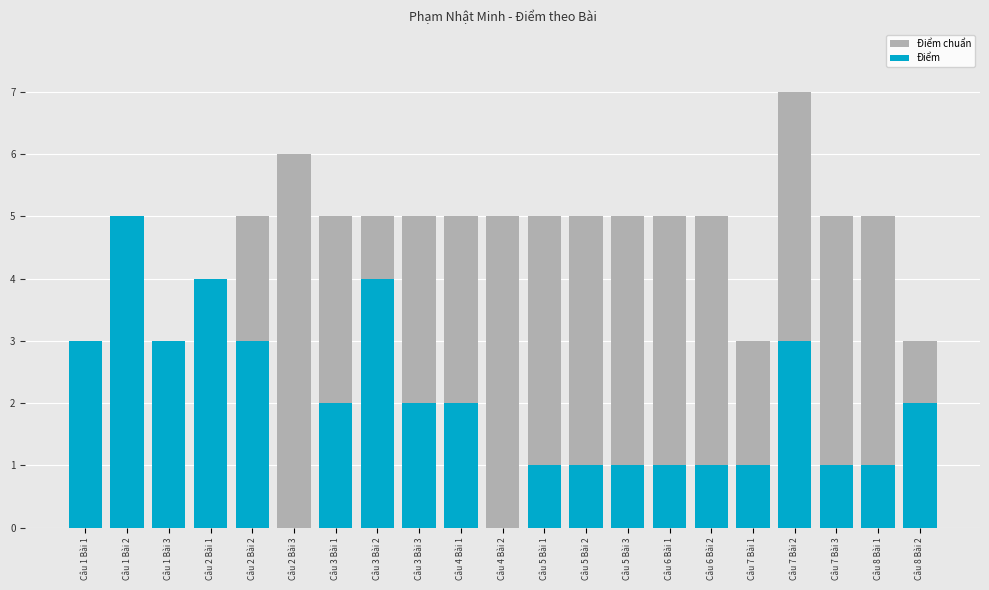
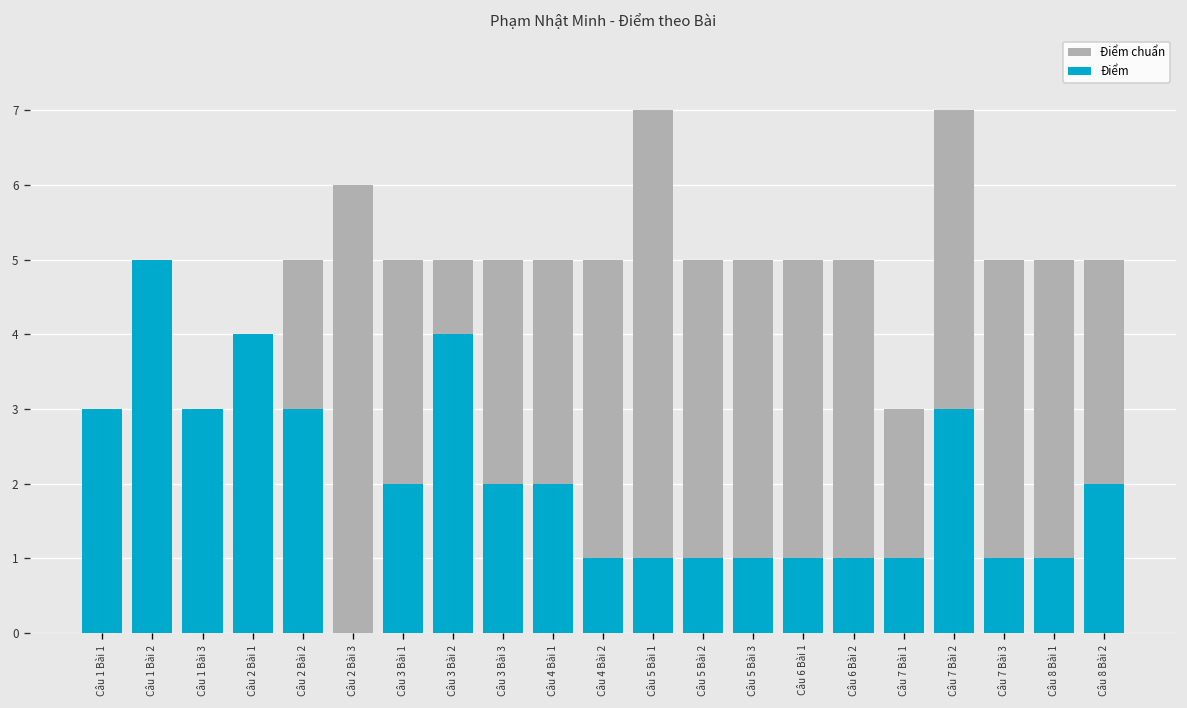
Điểm, Câu 4 Bài 2: 0 -> 1
Điểm chuẩn, Câu 5 Bài 1: 5 -> 7
Điểm chuẩn, Câu 8 Bài 2: 3 -> 5
